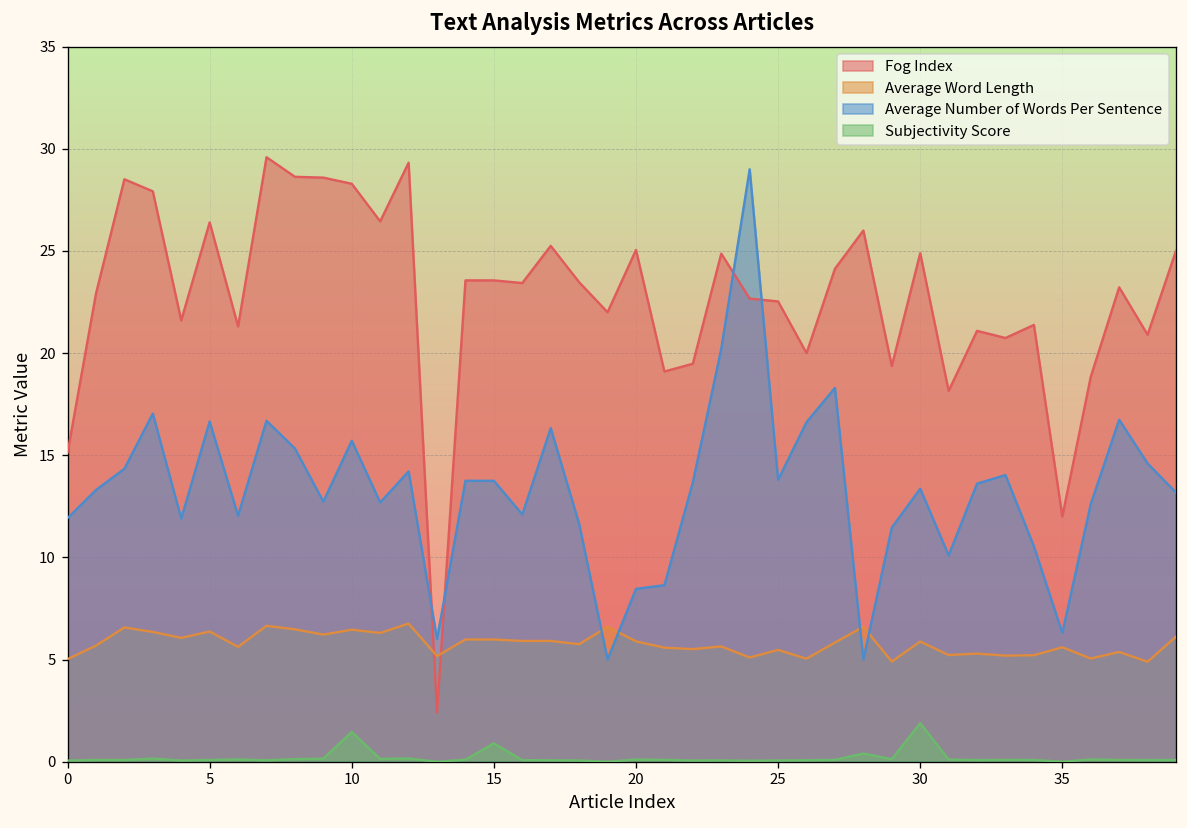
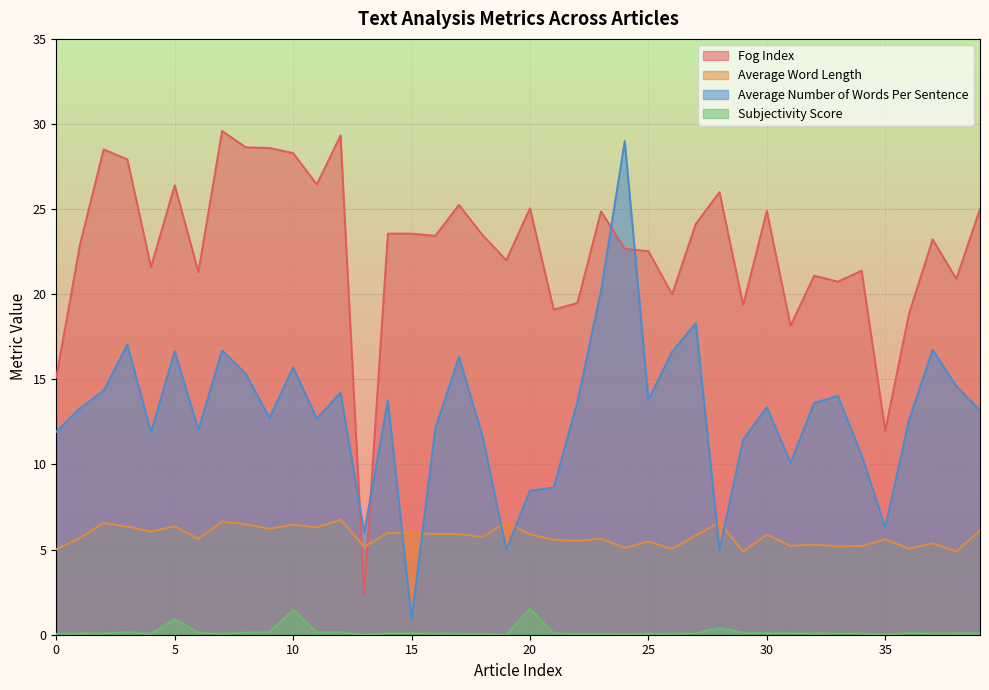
Subjectivity Score, 5: 0.1 -> 0.9
Average Number of Words Per Sentence, 15: 13.8 -> 0.9
Subjectivity Score, 15: 0.9 -> 0.1
Subjectivity Score, 20: 0.1 -> 1.5
Subjectivity Score, 30: 1.9 -> 0.1
